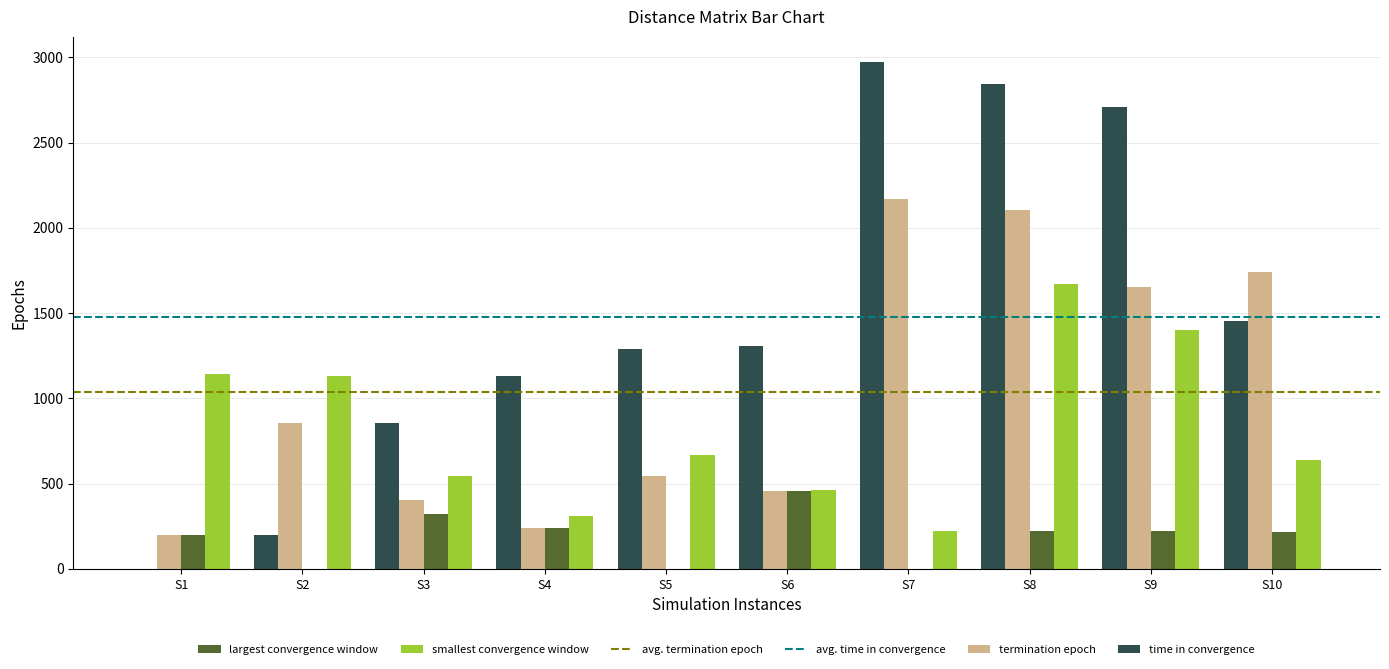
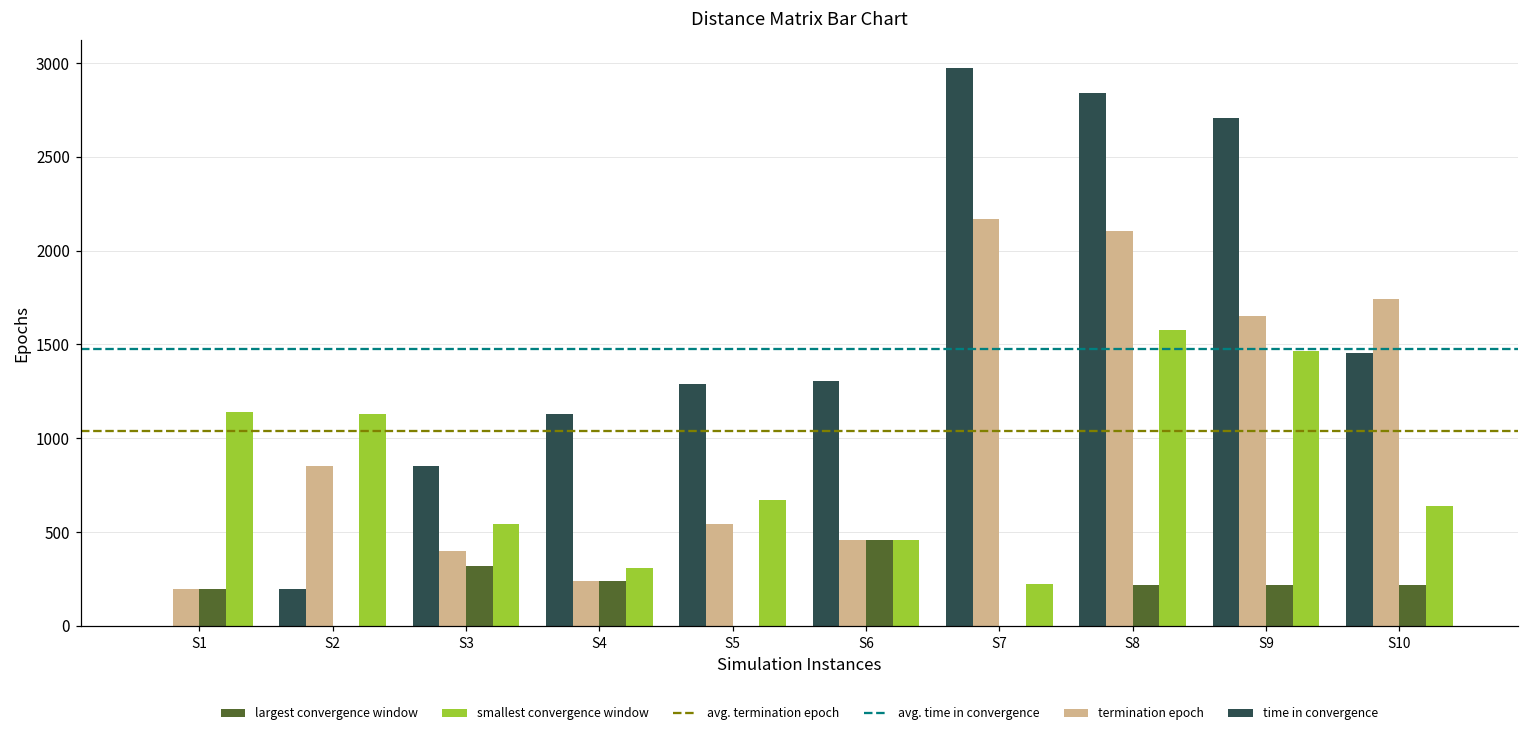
smallest convergence window, S8: 1670 -> 1570
smallest convergence window, S9: 1400 -> 1470
